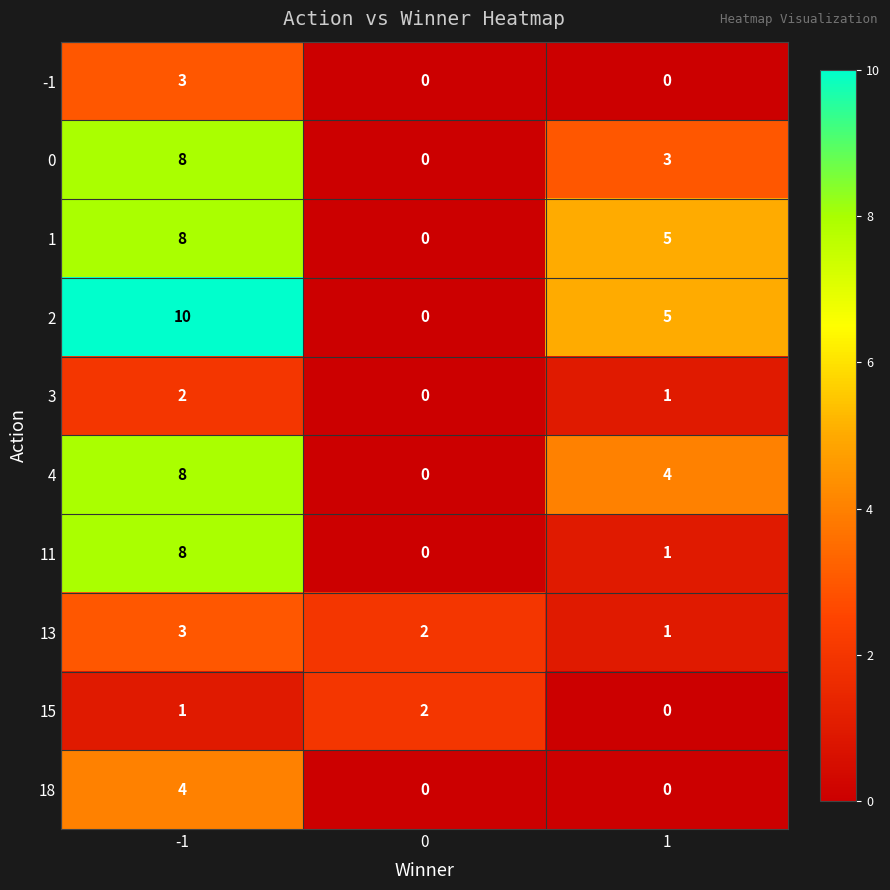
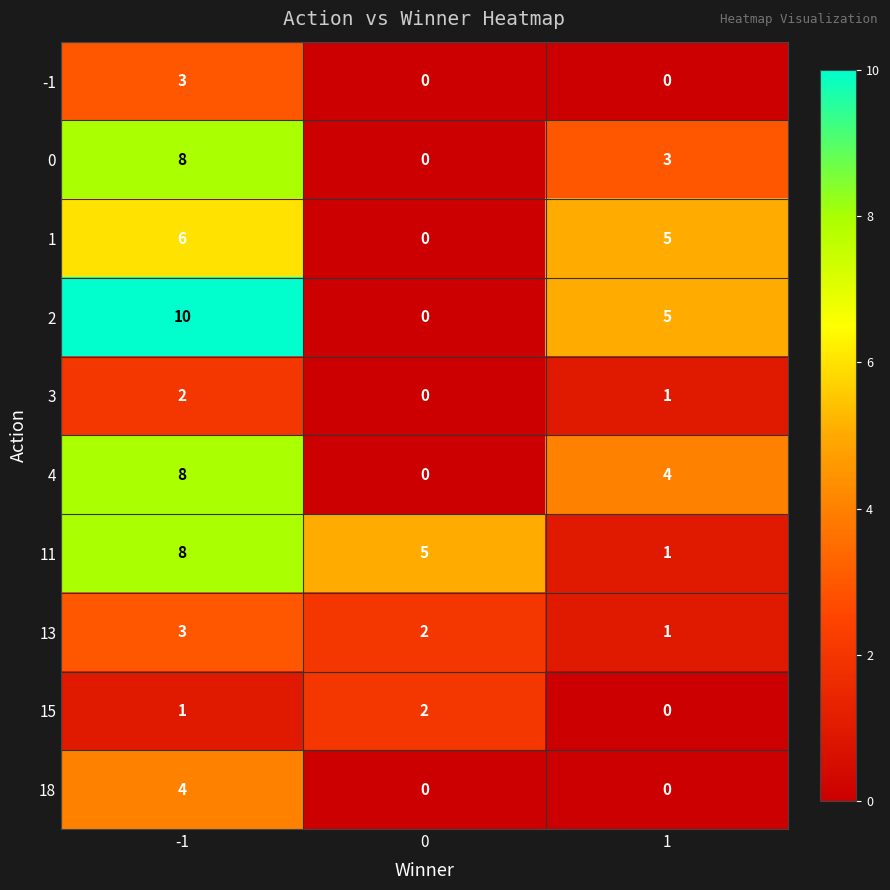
1, -1: 8 -> 6
11, 0: 0 -> 5
